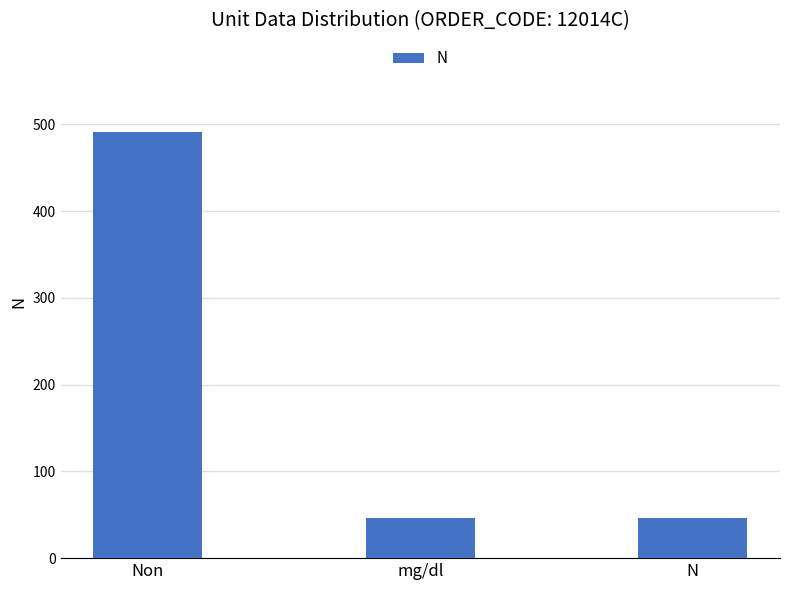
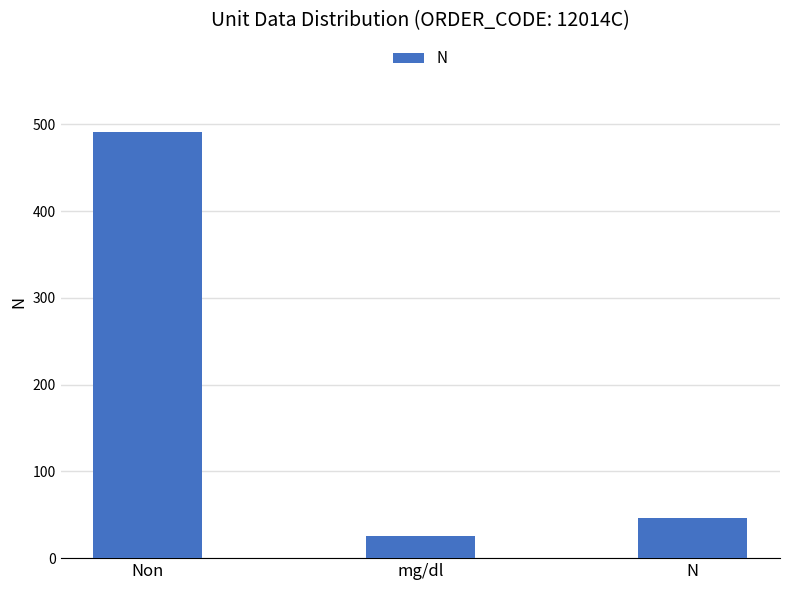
mg/dl: 50 -> 30
